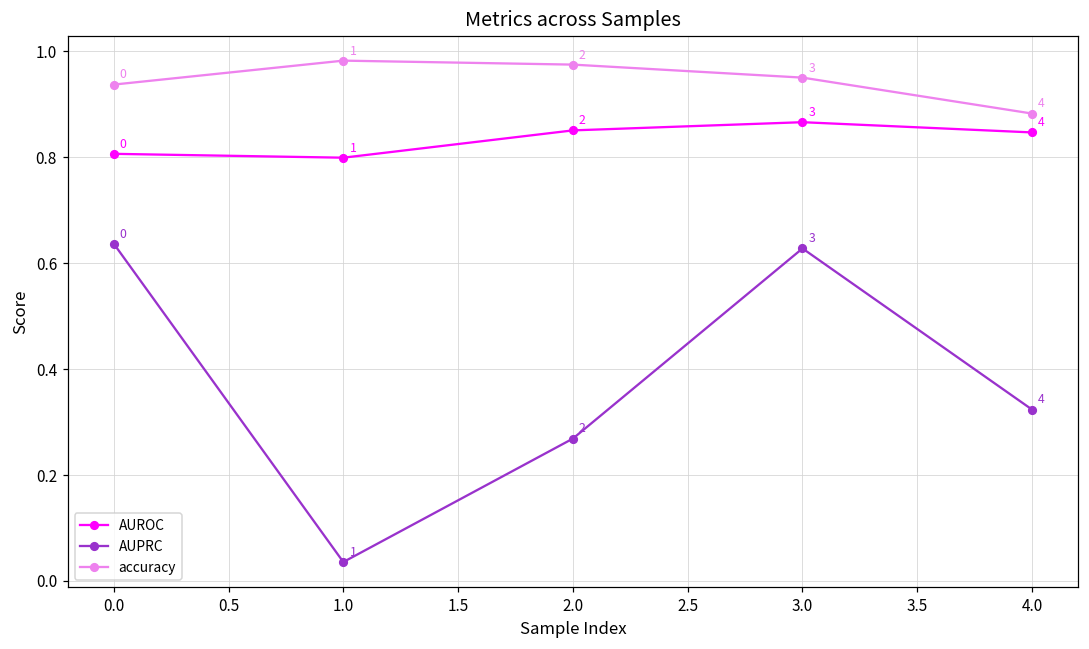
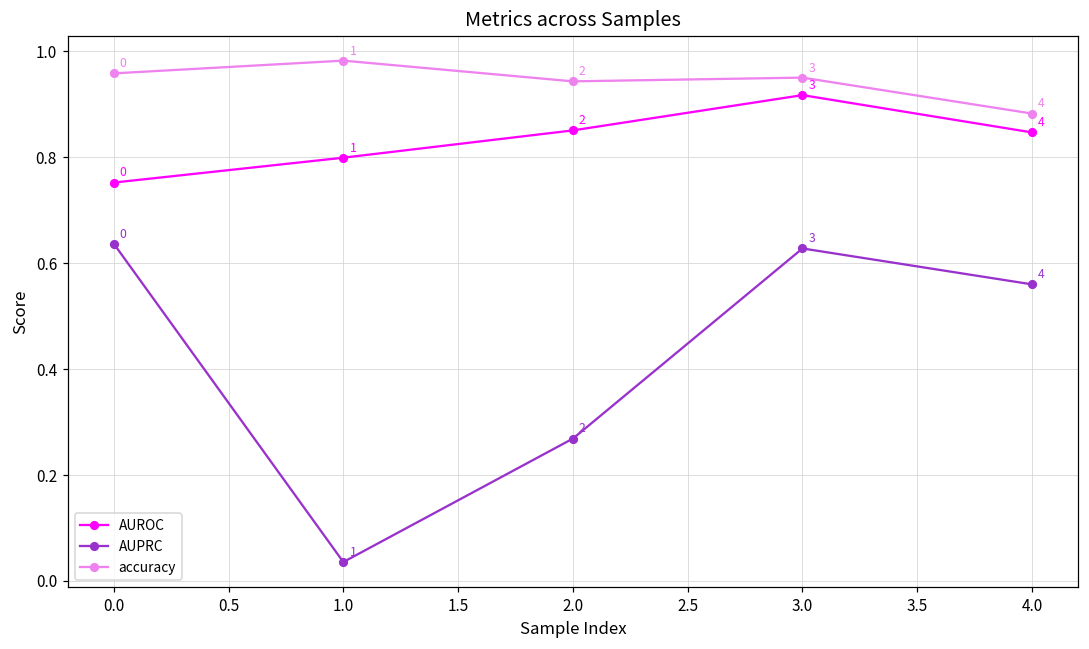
AUROC, 0.0: 0.81 -> 0.75
accuracy, 0.0: 0.94 -> 0.96
accuracy, 2.0: 0.98 -> 0.94
AUROC, 3.0: 0.87 -> 0.92
AUPRC, 4.0: 0.32 -> 0.56
